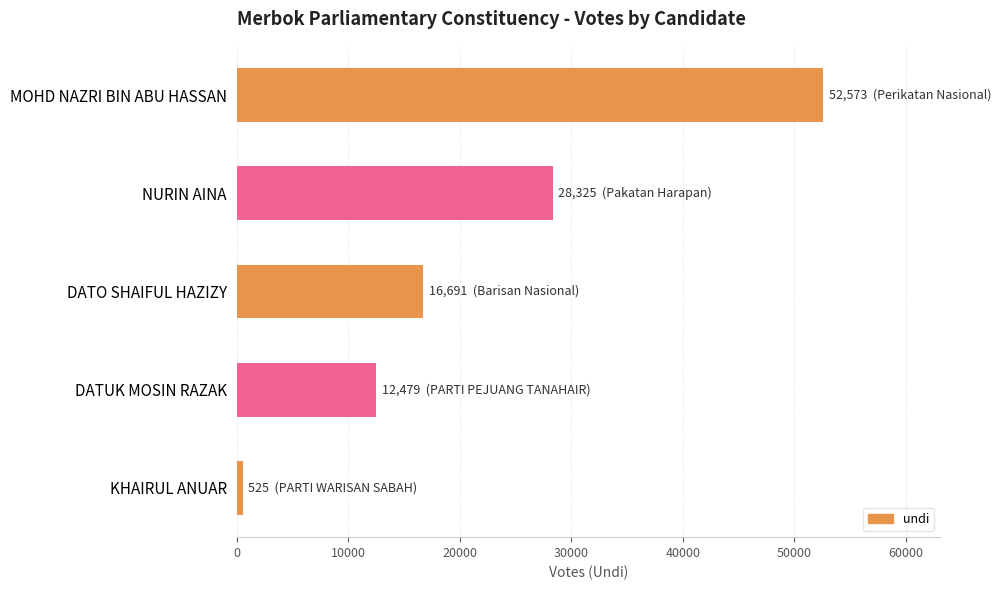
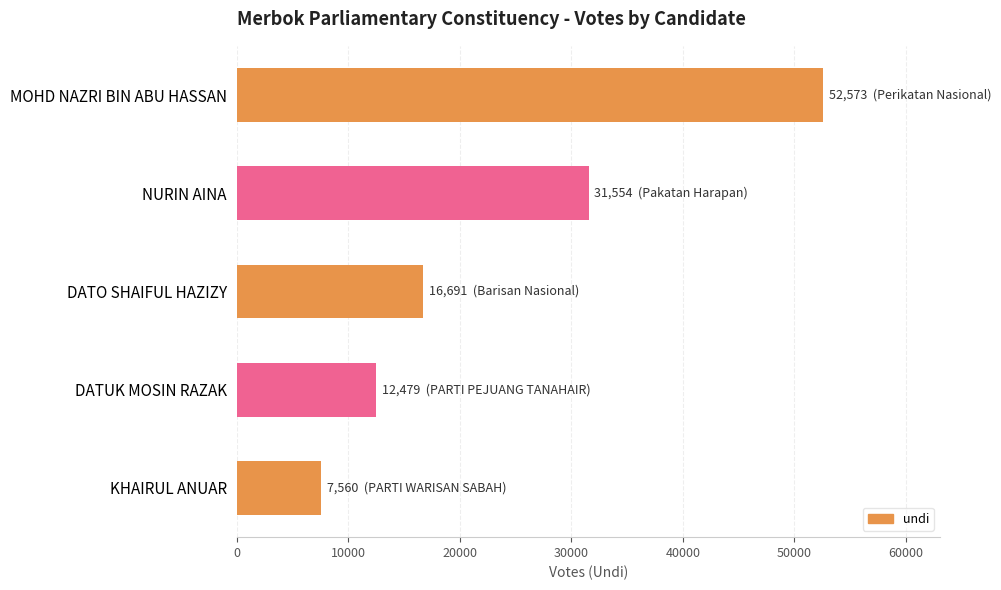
NURIN AINA: 28,325 -> 31,554
KHAIRUL ANUAR: 525 -> 7,560
